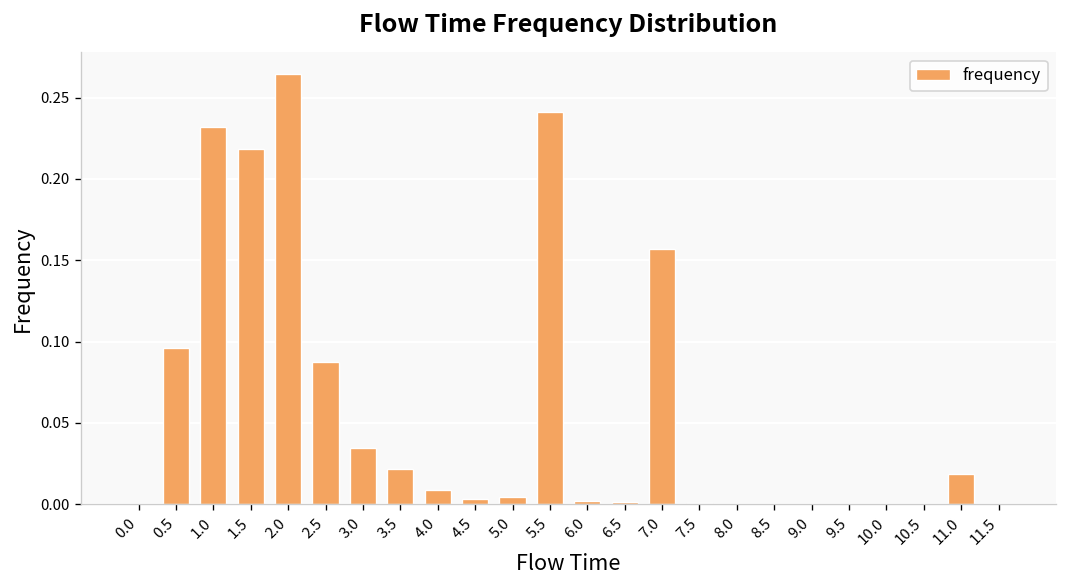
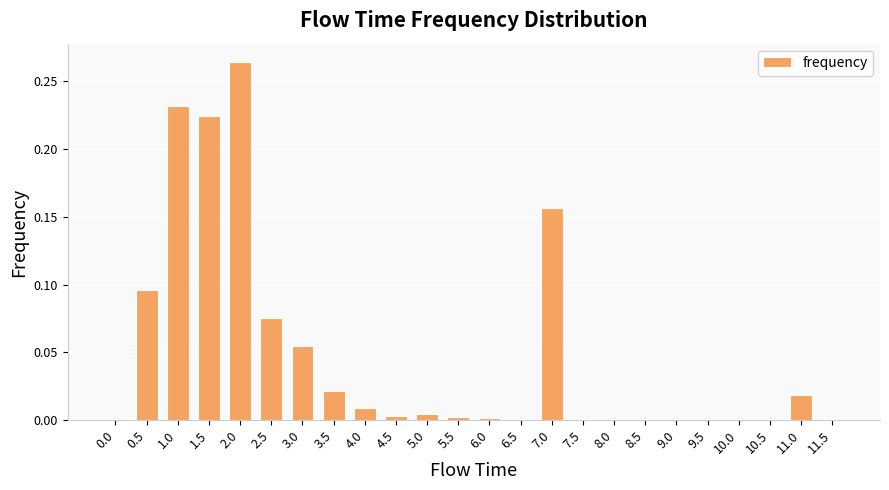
1.5: 0.218 -> 0.225
2.5: 0.087 -> 0.076
3.0: 0.035 -> 0.054
5.5: 0.241 -> 0.002
